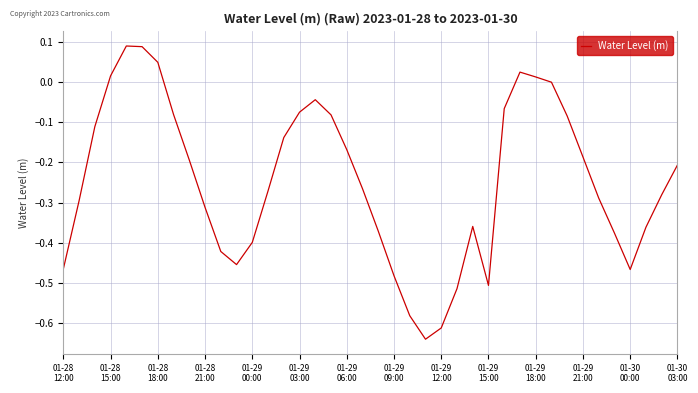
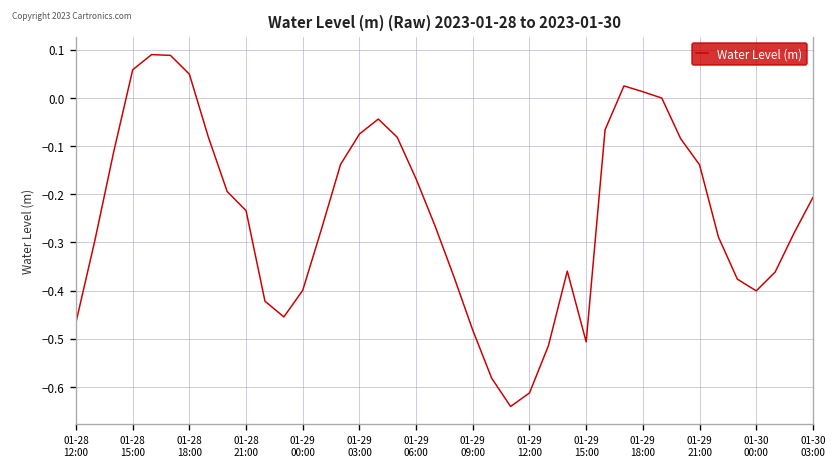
01-28 15:00: 0.02 -> 0.06
01-28 21:00: -0.31 -> -0.23
01-29 21:00: -0.19 -> -0.14
01-30 00:00: -0.47 -> -0.40
